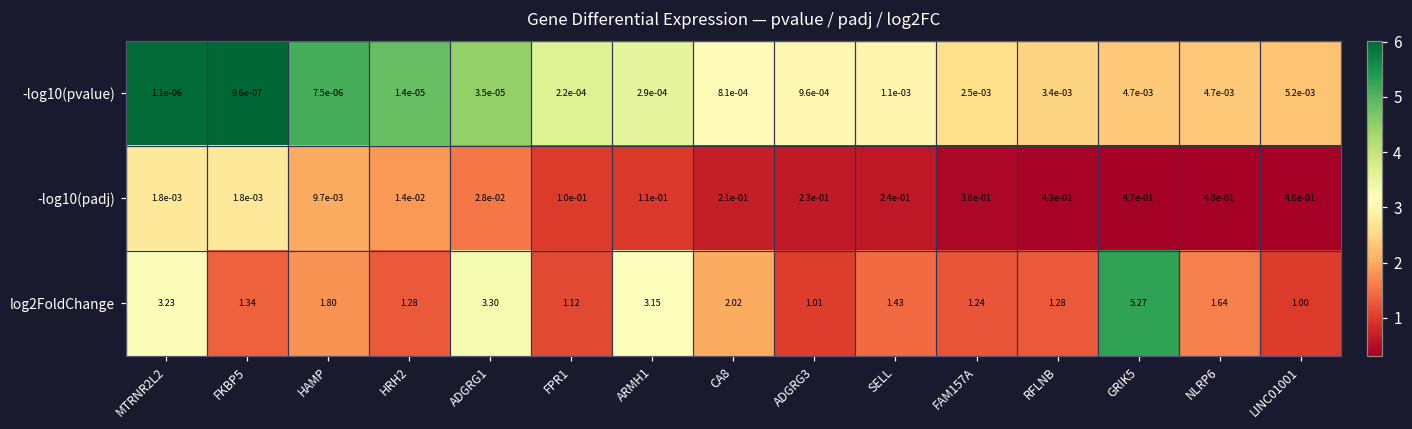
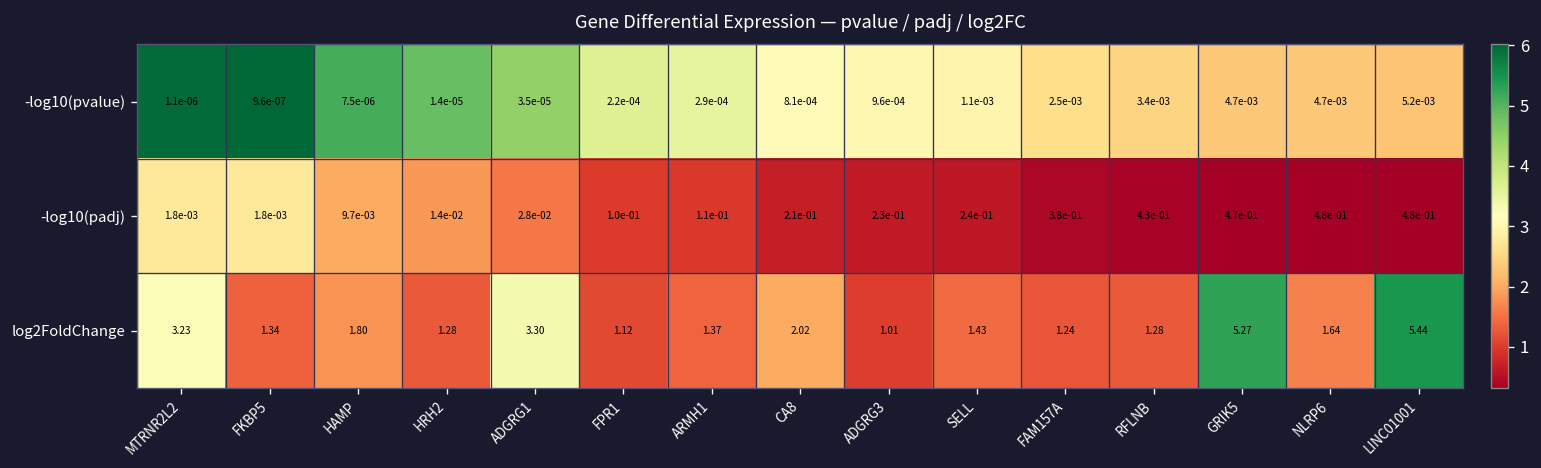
log2FoldChange, ARMH1: 3.15 -> 1.37
log2FoldChange, LINC01001: 1.00 -> 5.44
